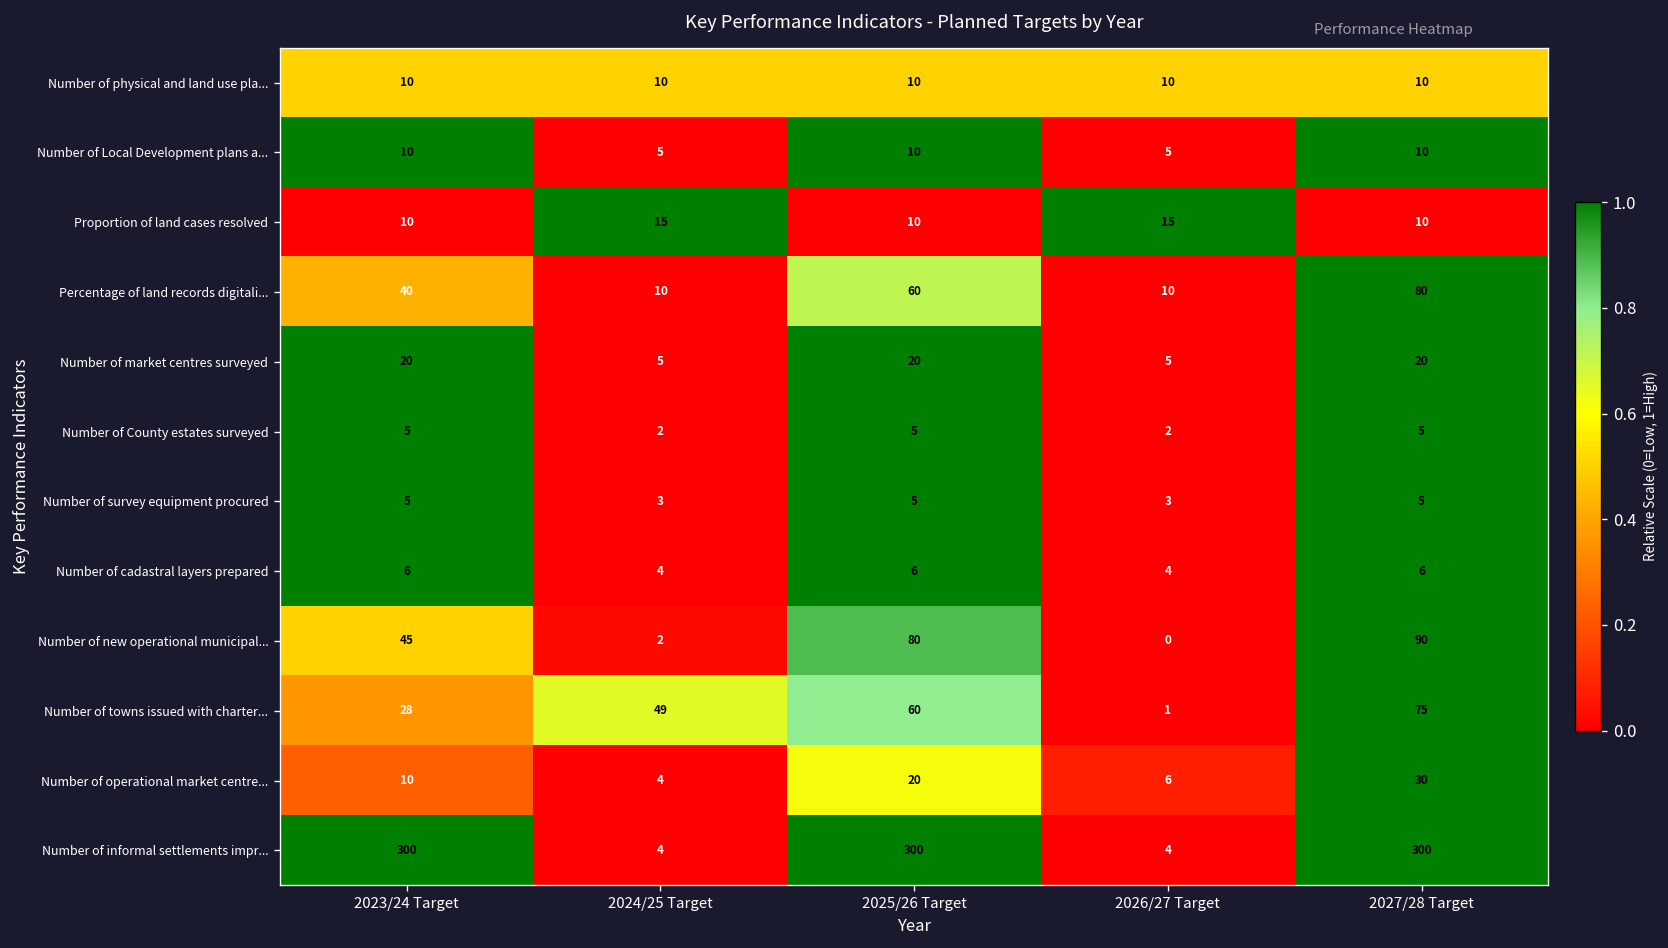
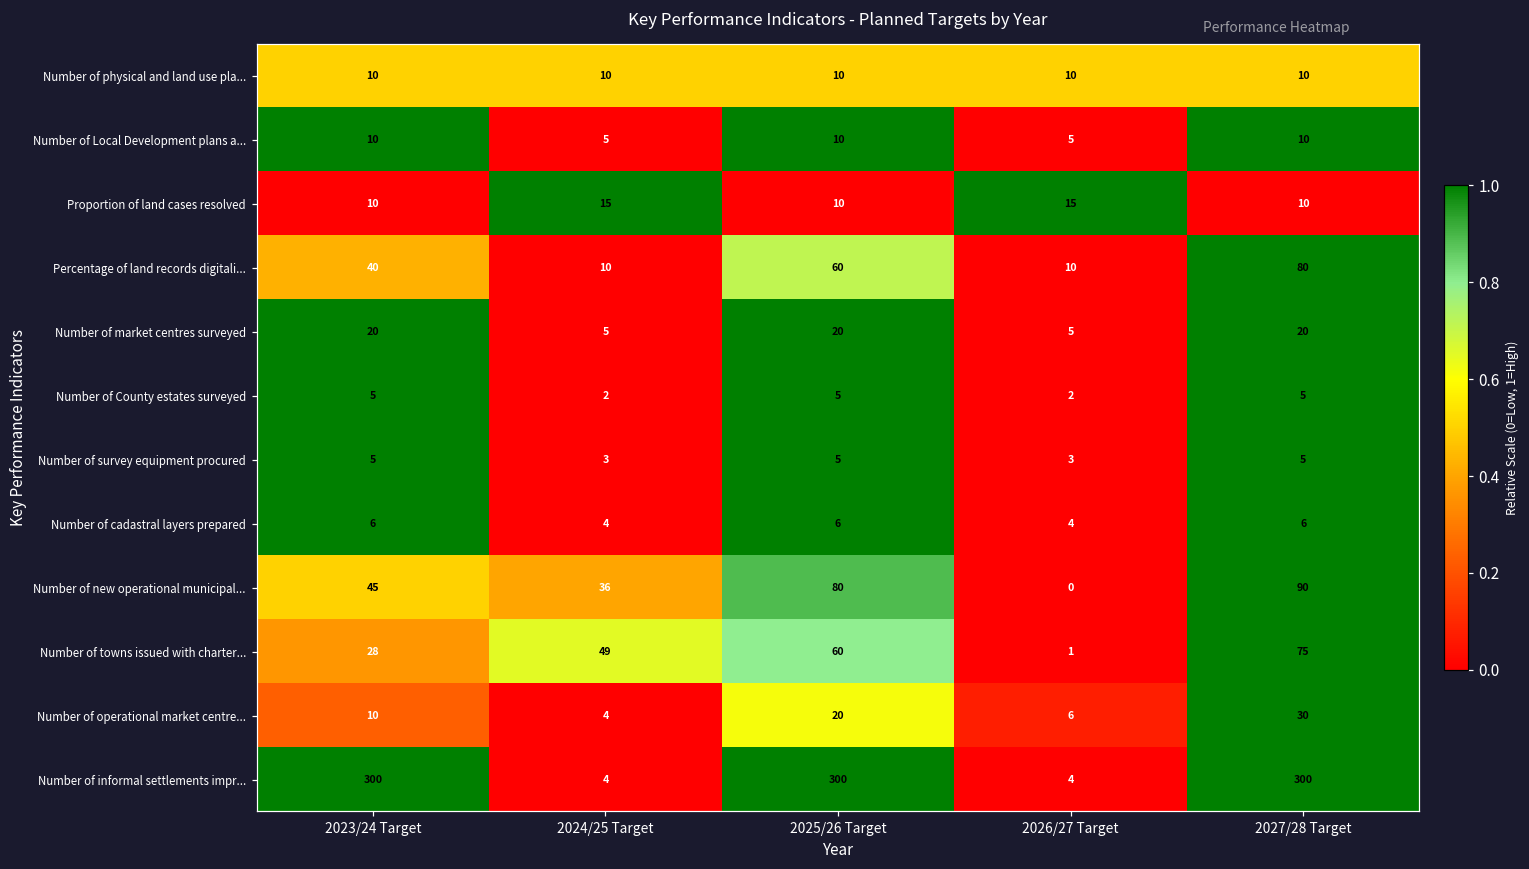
Number of new operational municipal..., 2024/25 Target: 2 -> 36
